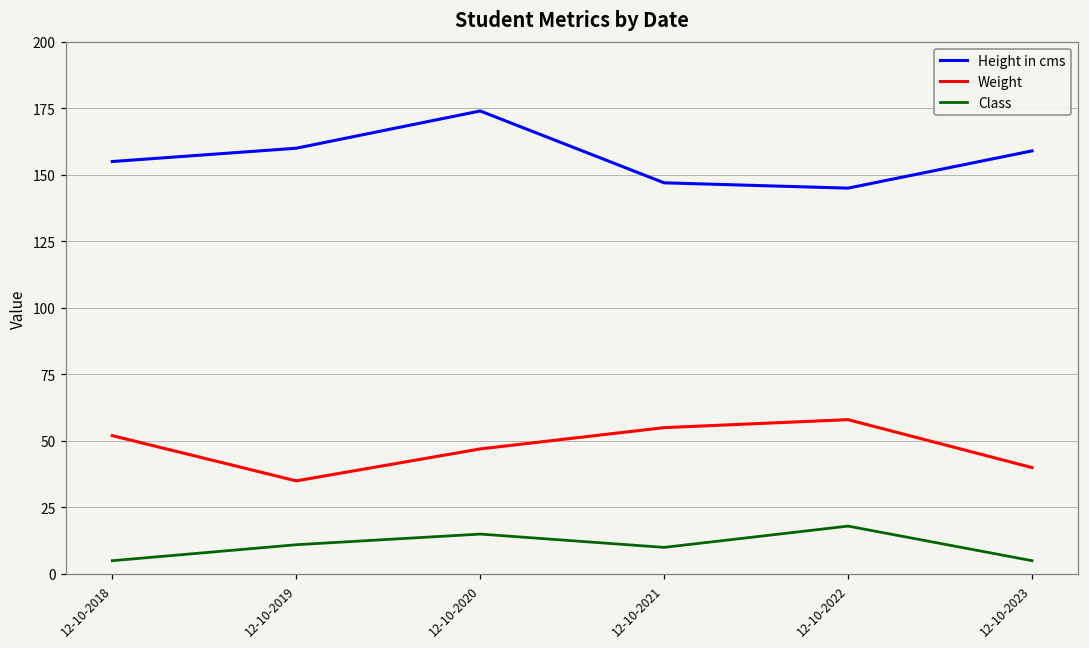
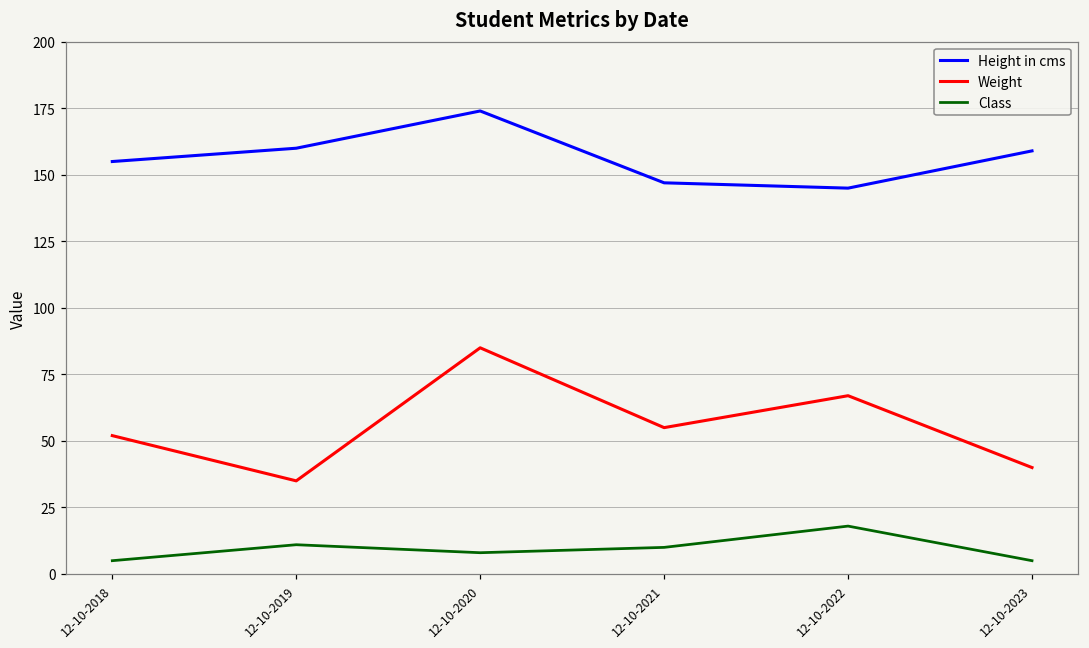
Weight, 12-10-2020: 47 -> 85
Class, 12-10-2020: 15 -> 8
Weight, 12-10-2022: 58 -> 67
